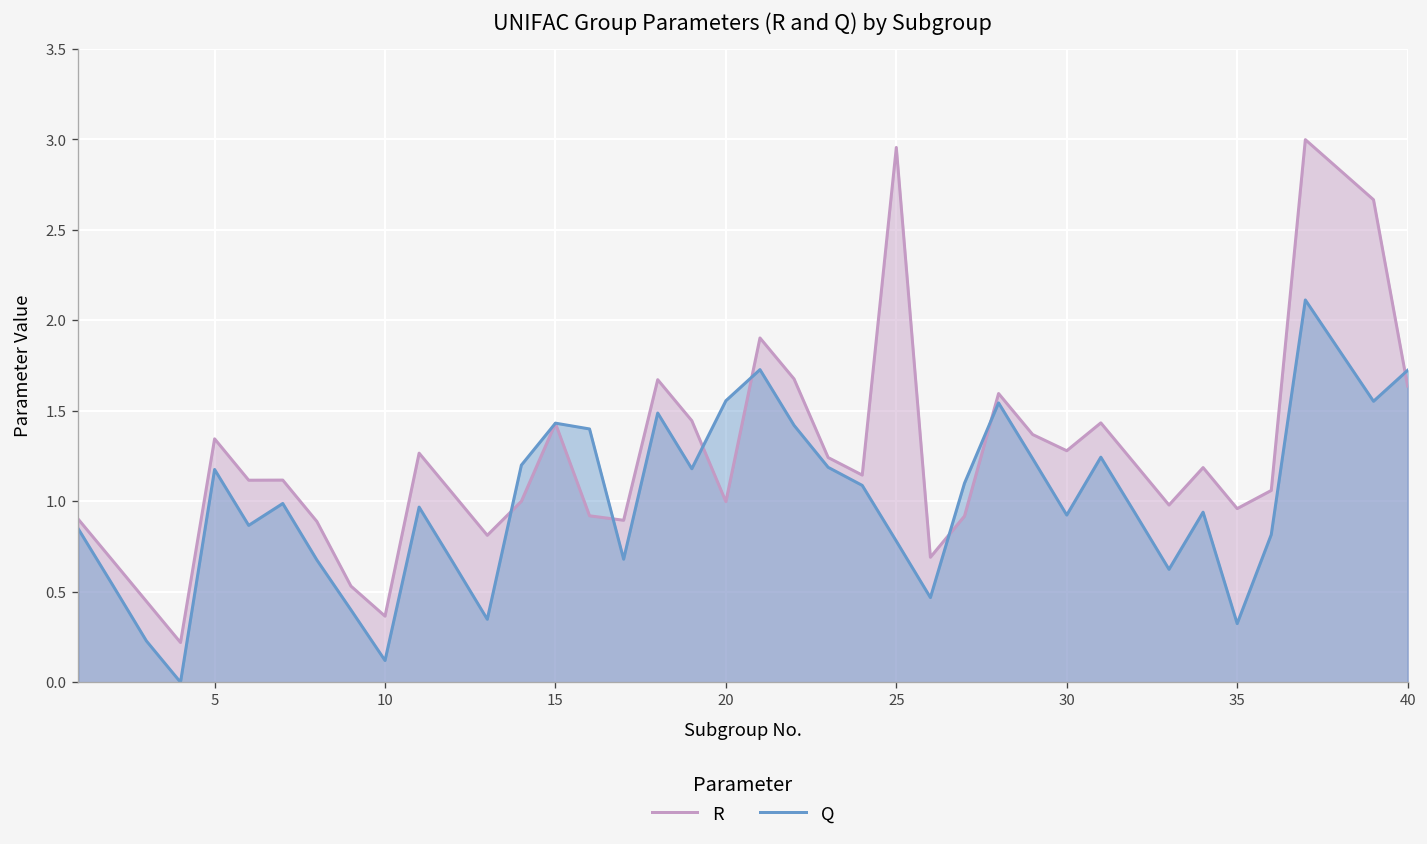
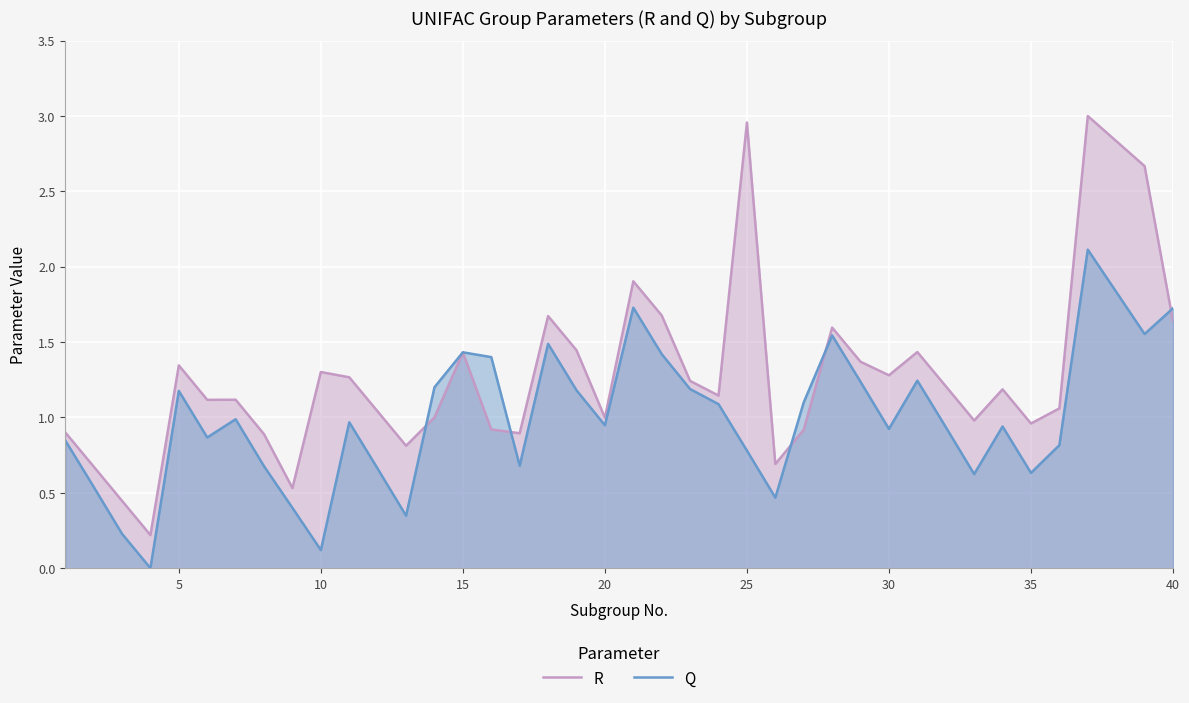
R, 10: 0.37 -> 1.30
Q, 20: 1.56 -> 0.95
Q, 35: 0.32 -> 0.63
